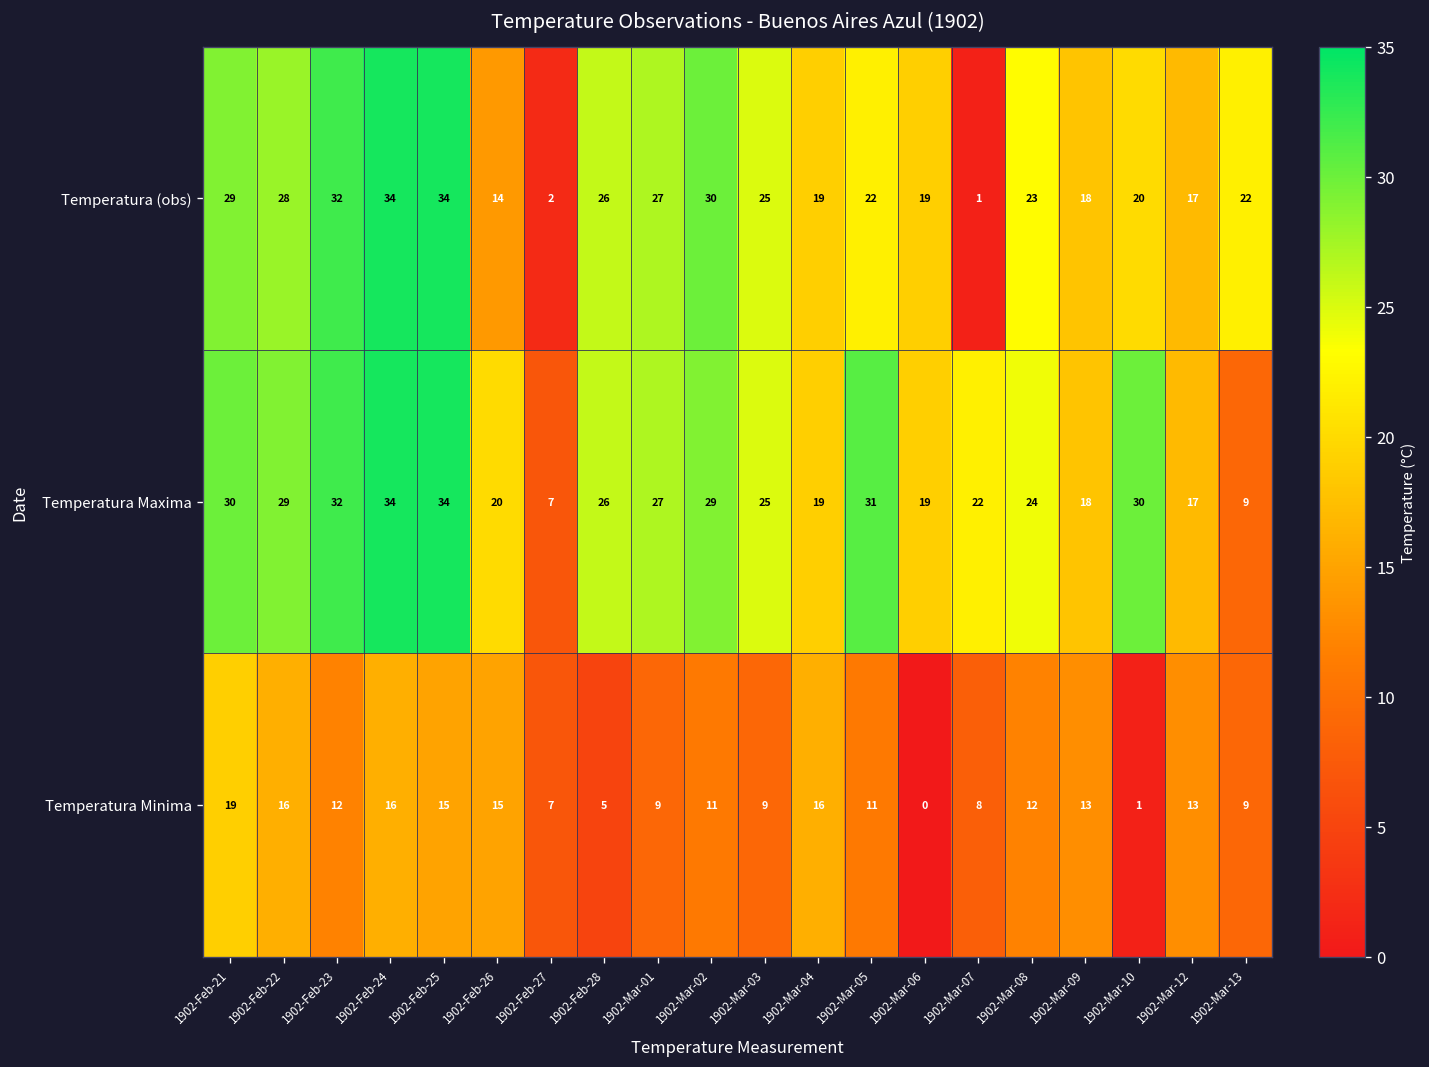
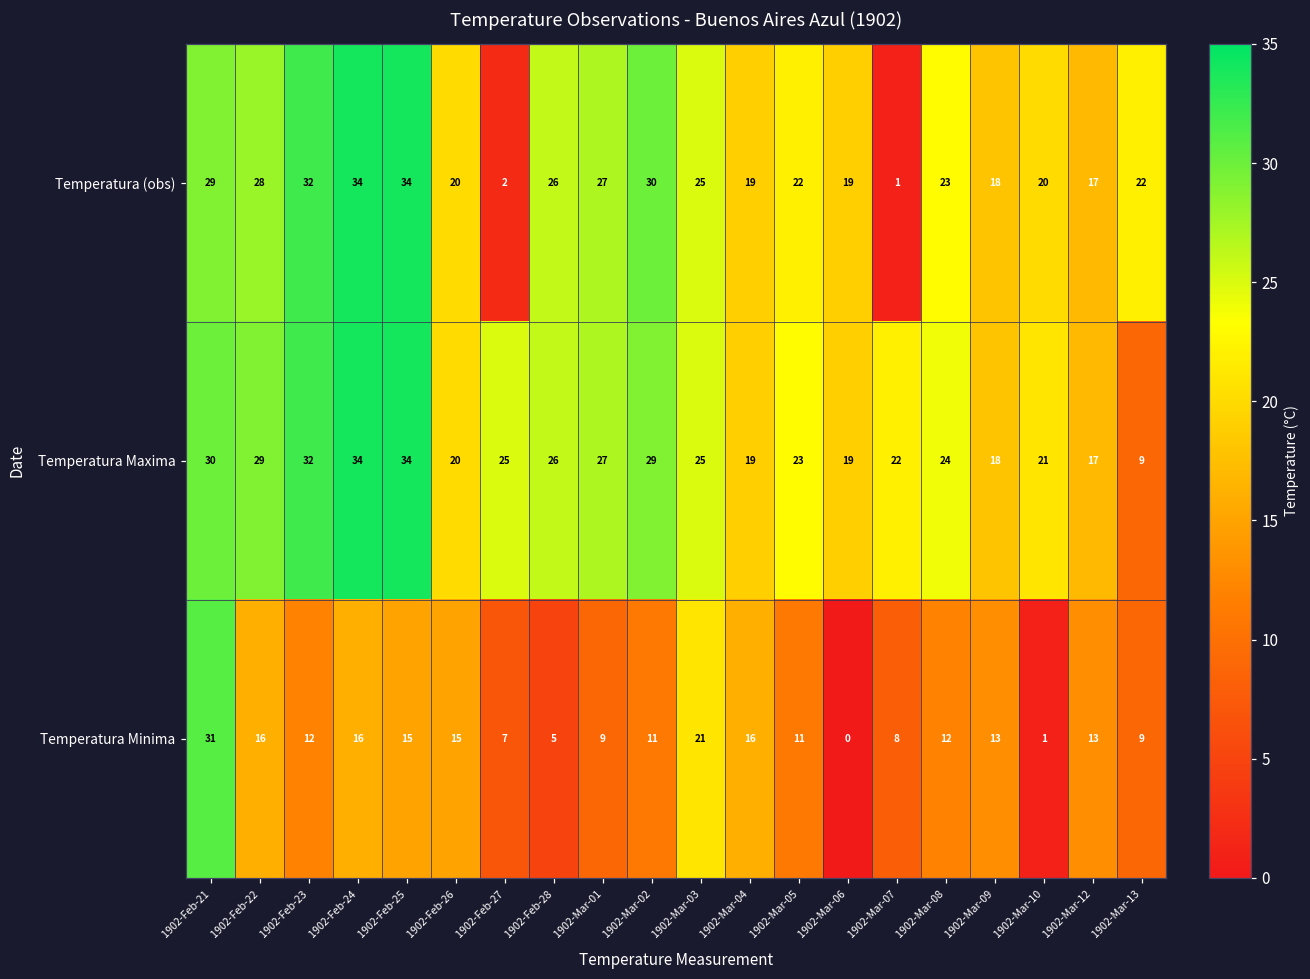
Temperatura (obs), 1902-Feb-26: 14 -> 20
Temperatura Maxima, 1902-Feb-27: 7 -> 25
Temperatura Maxima, 1902-Mar-05: 31 -> 23
Temperatura Maxima, 1902-Mar-10: 30 -> 21
Temperatura Minima, 1902-Feb-21: 19 -> 31
Temperatura Minima, 1902-Mar-03: 9 -> 21
